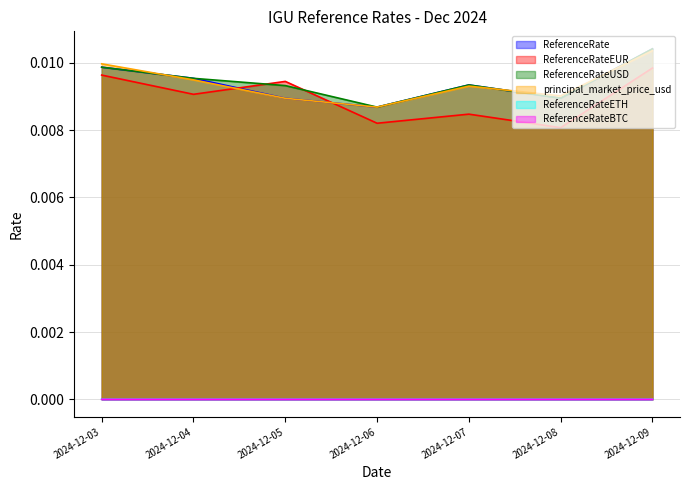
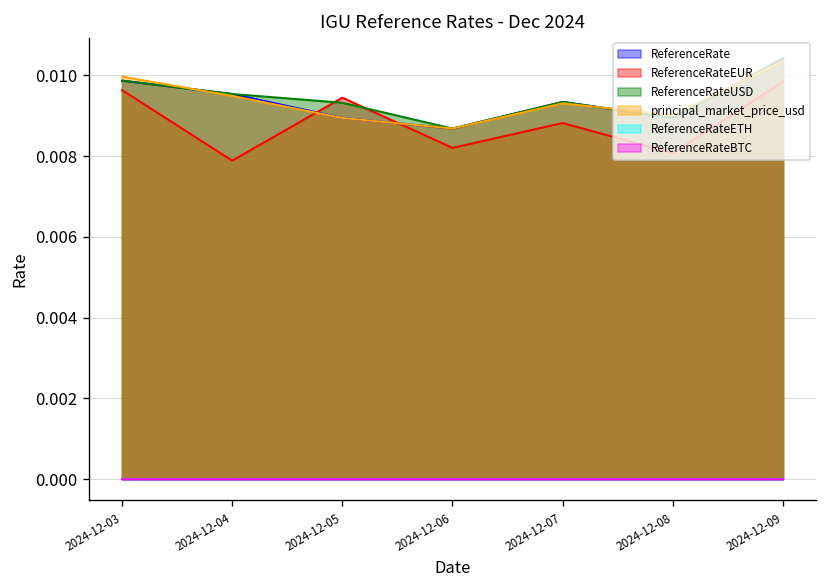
ReferenceRateEUR, 2024-12-04: 0.0091 -> 0.0079
ReferenceRateEUR, 2024-12-07: 0.0085 -> 0.0088
